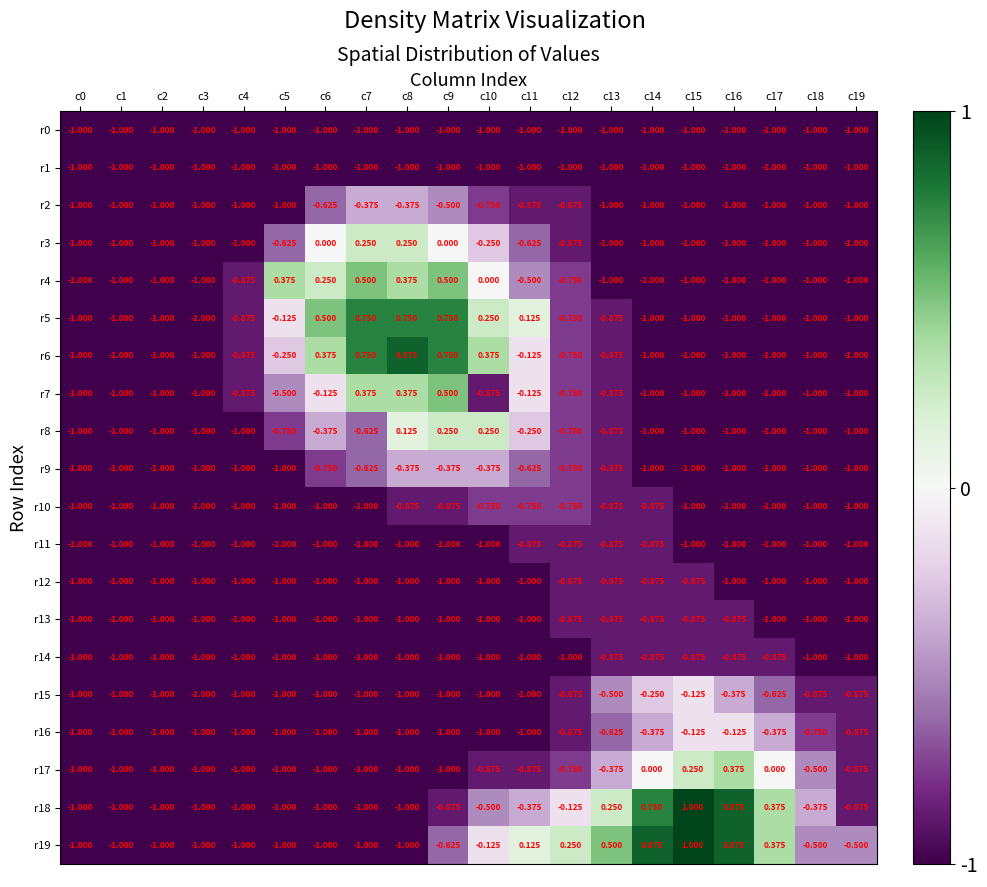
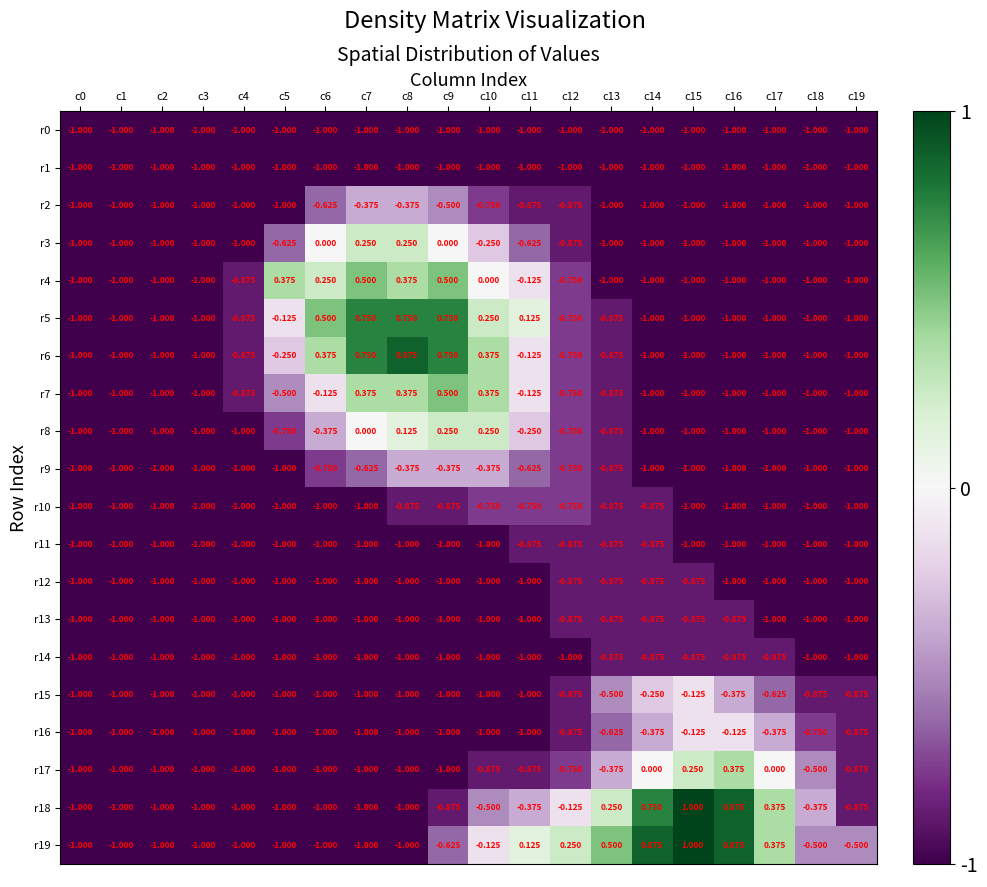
r4, c11: -0.500 -> -0.125
r7, c10: -0.875 -> 0.375
r8, c7: -0.625 -> 0.000
